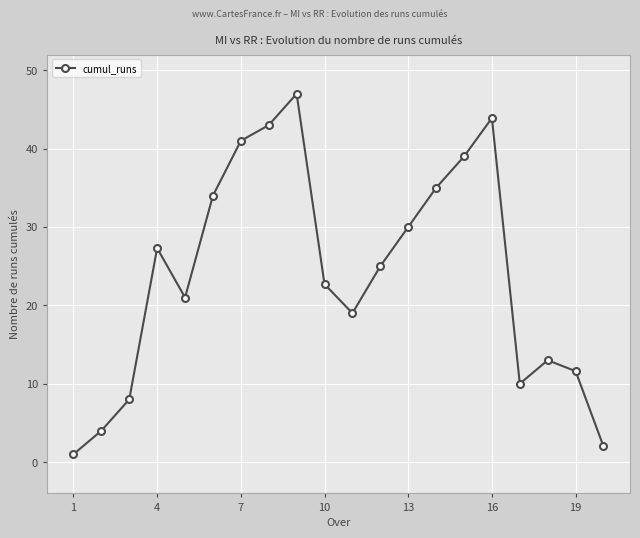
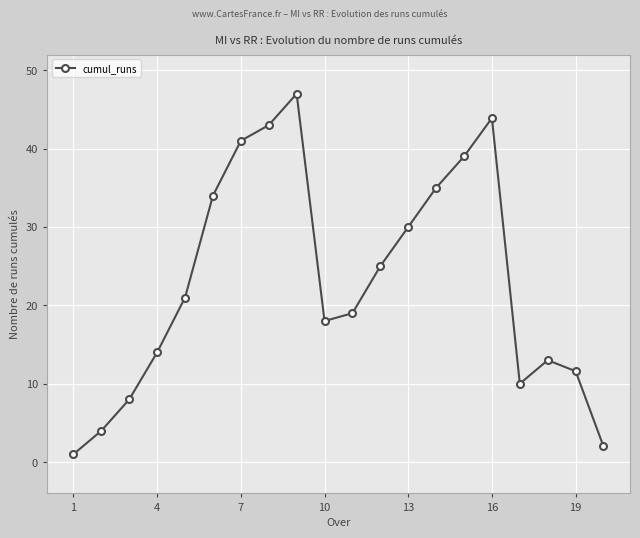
4: 27 -> 14
10: 23 -> 18
